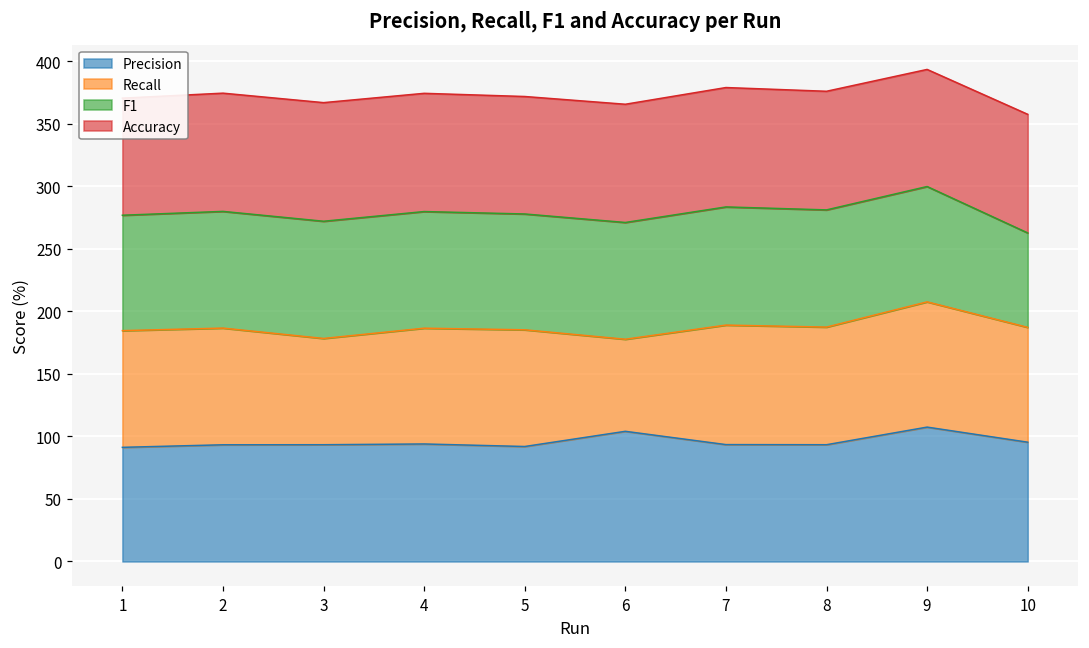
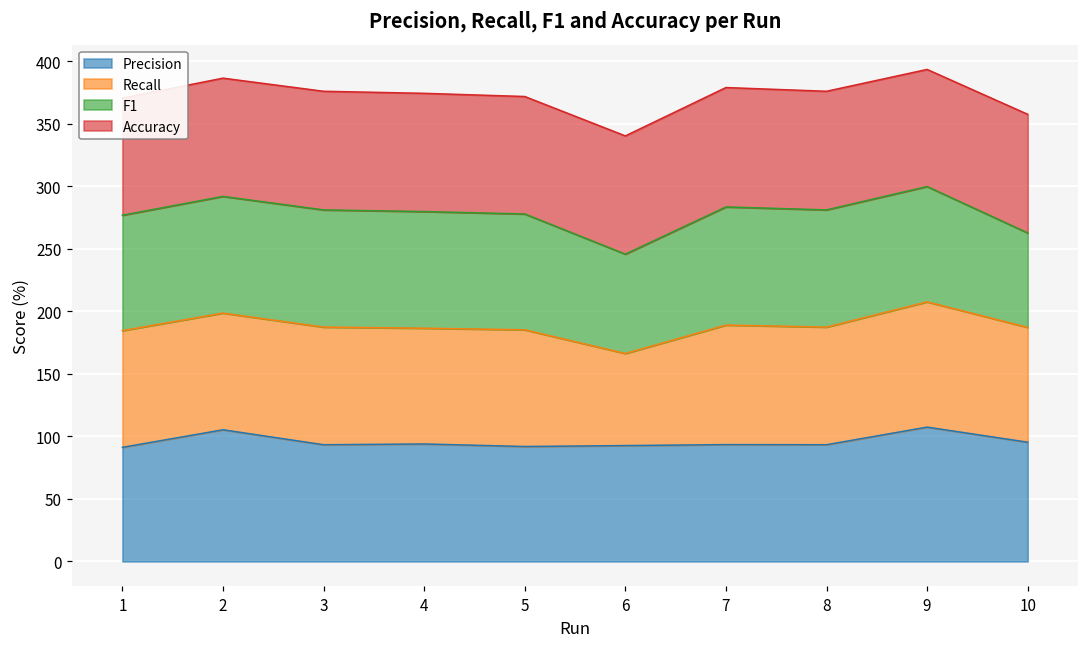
Precision, 2: 93 -> 105
Recall, 3: 85 -> 94
Precision, 6: 104 -> 93
F1, 6: 93 -> 79
